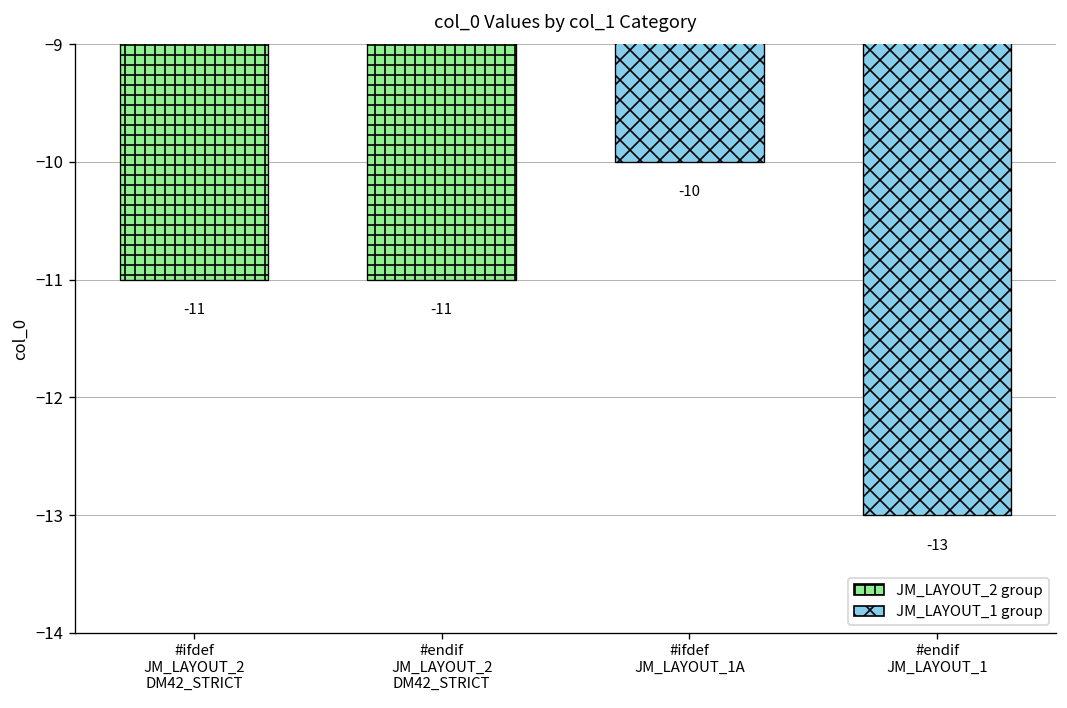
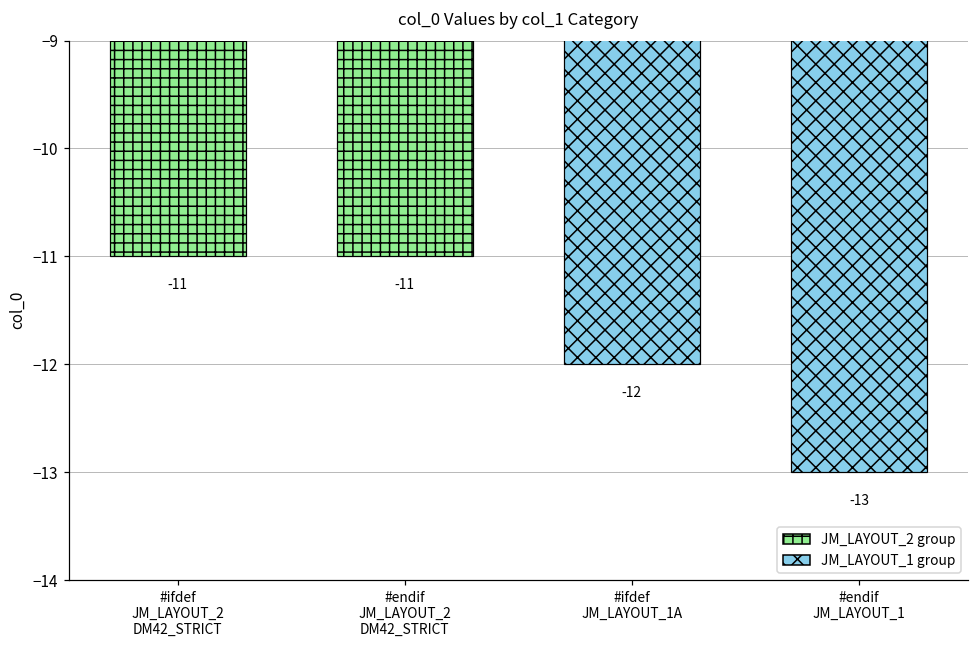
#ifdef JM_LAYOUT_1A: -10 -> -12
